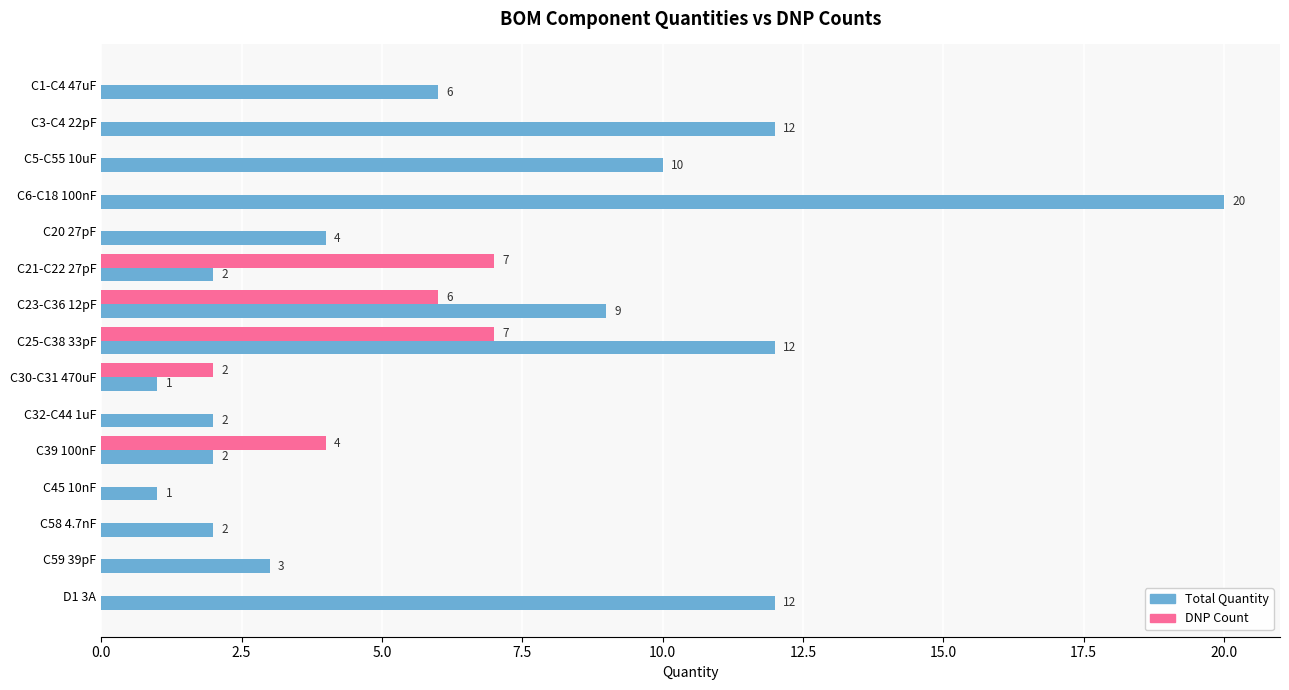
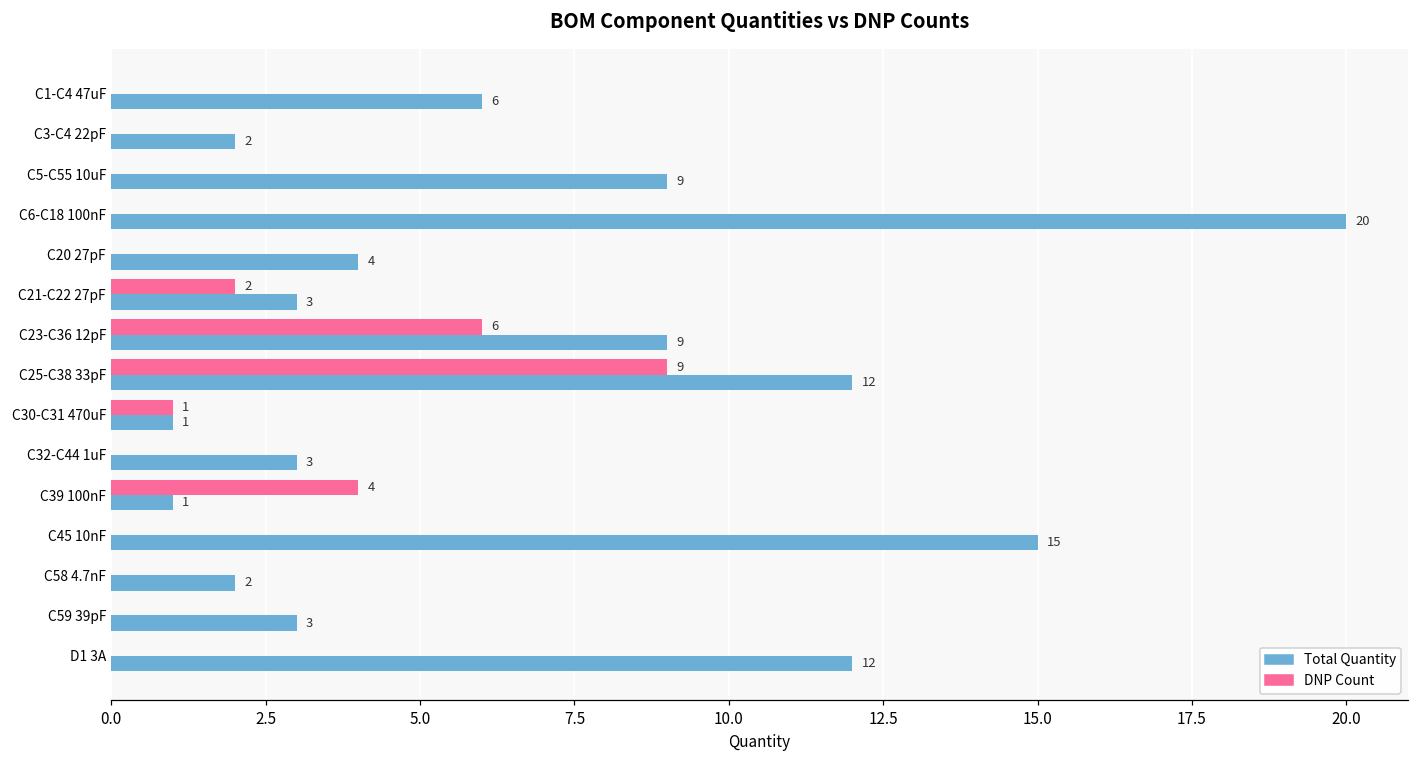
Total Quantity, C3-C4 22pF: 12 -> 2
Total Quantity, C5-C55 10uF: 10 -> 9
DNP Count, C21-C22 27pF: 7 -> 2
Total Quantity, C21-C22 27pF: 2 -> 3
DNP Count, C25-C38 33pF: 7 -> 9
DNP Count, C30-C31 470uF: 2 -> 1
Total Quantity, C32-C44 1uF: 2 -> 3
Total Quantity, C39 100nF: 2 -> 1
Total Quantity, C45 10nF: 1 -> 15
